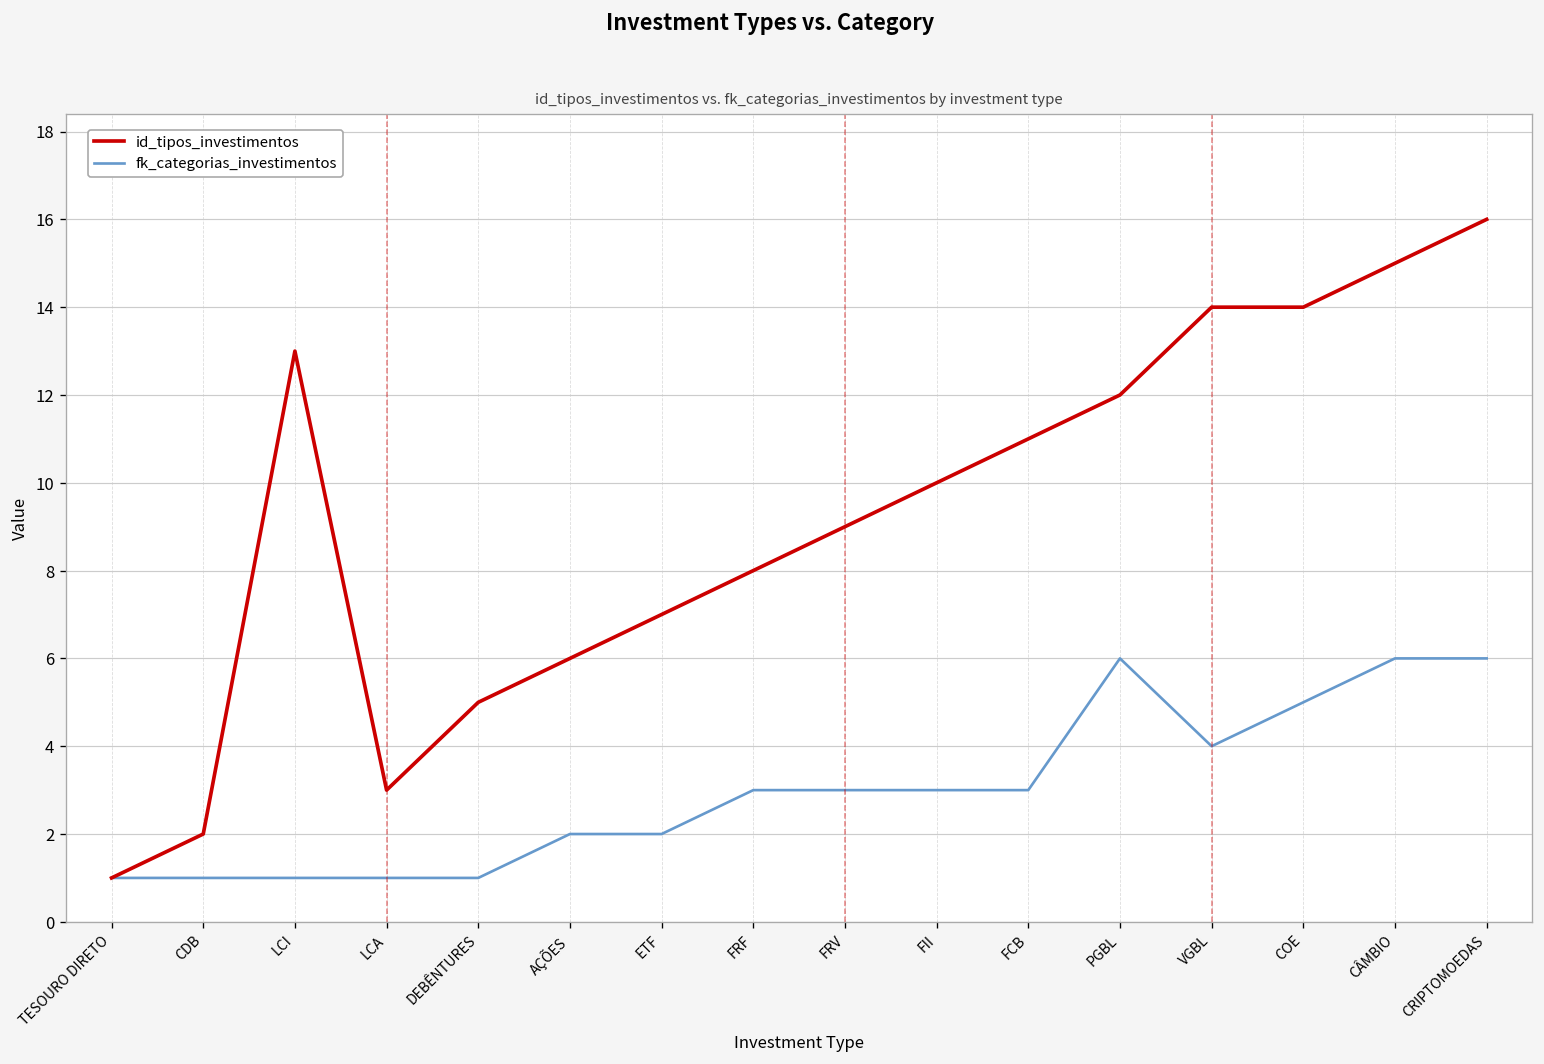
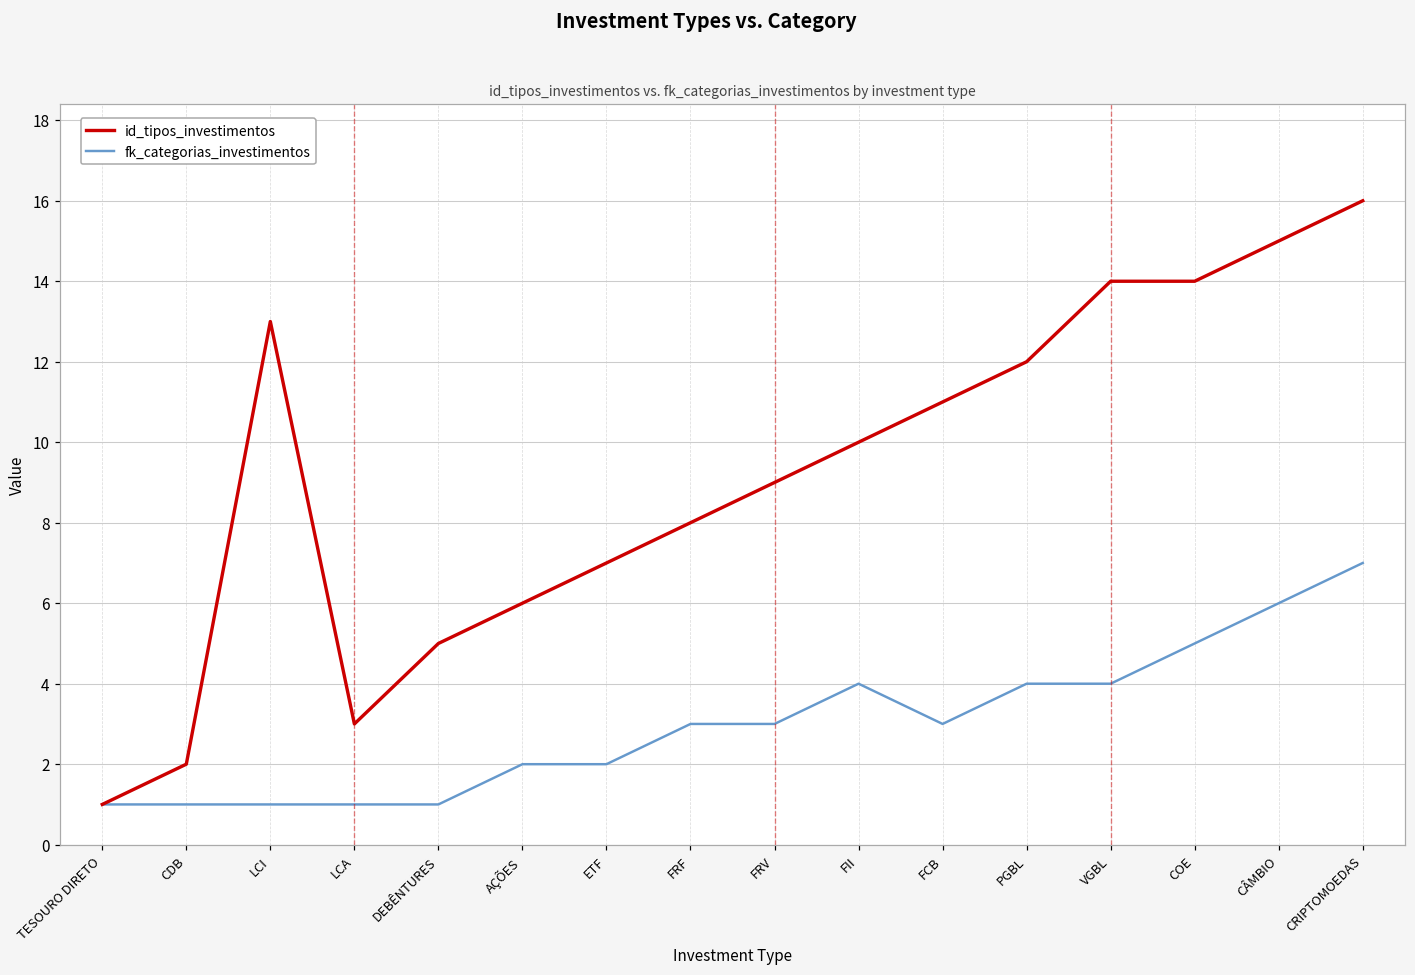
fk_categorias_investimentos, FII: 3 -> 4
fk_categorias_investimentos, PGBL: 6 -> 4
fk_categorias_investimentos, CRIPTOMOEDAS: 6 -> 7
